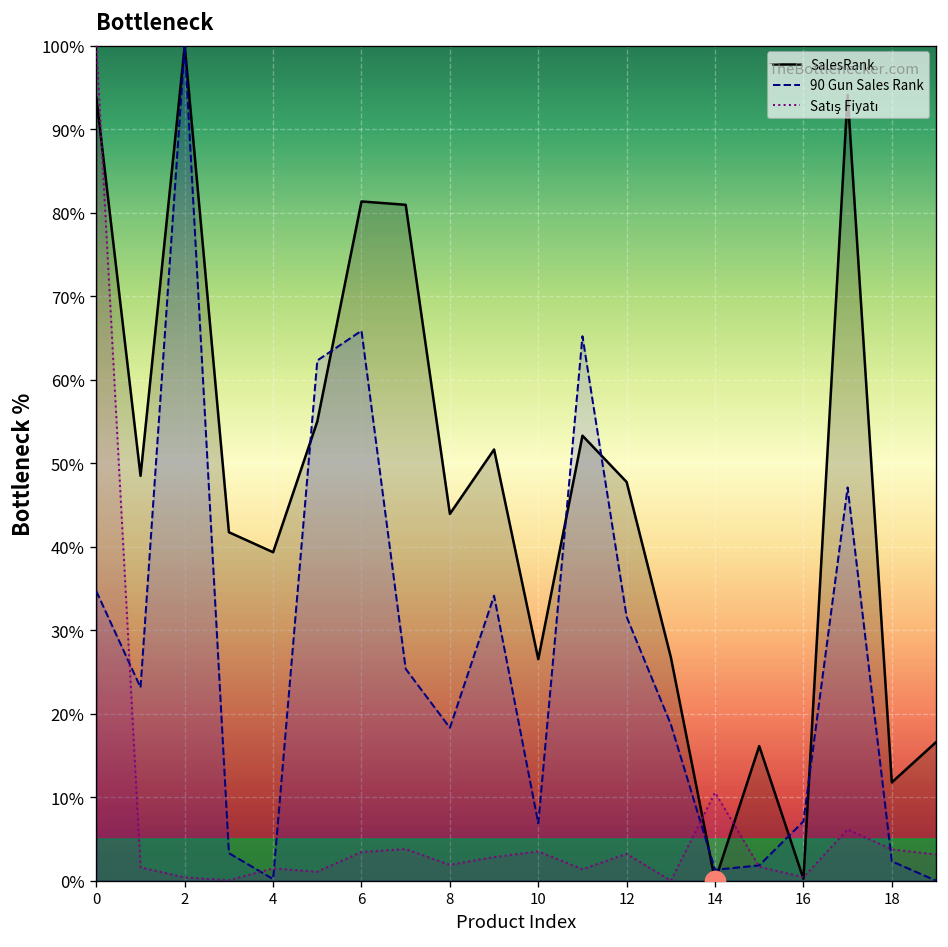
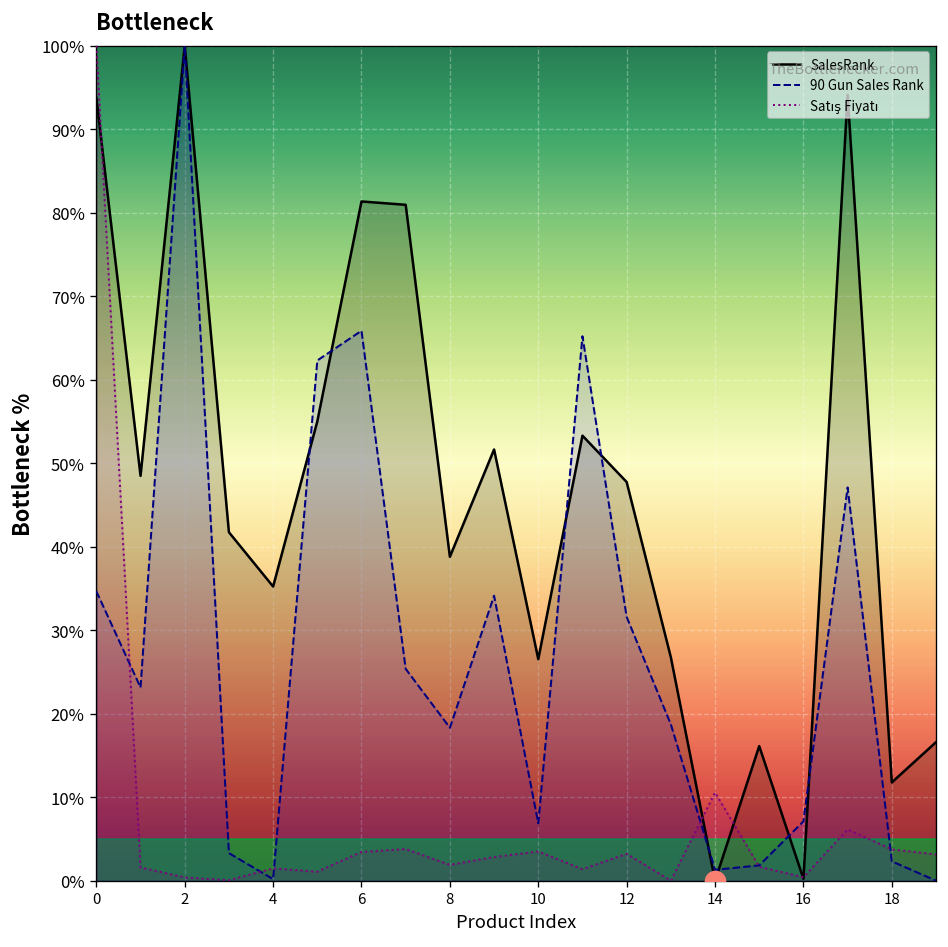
SalesRank, 4: 39% -> 35%
SalesRank, 8: 44% -> 39%
